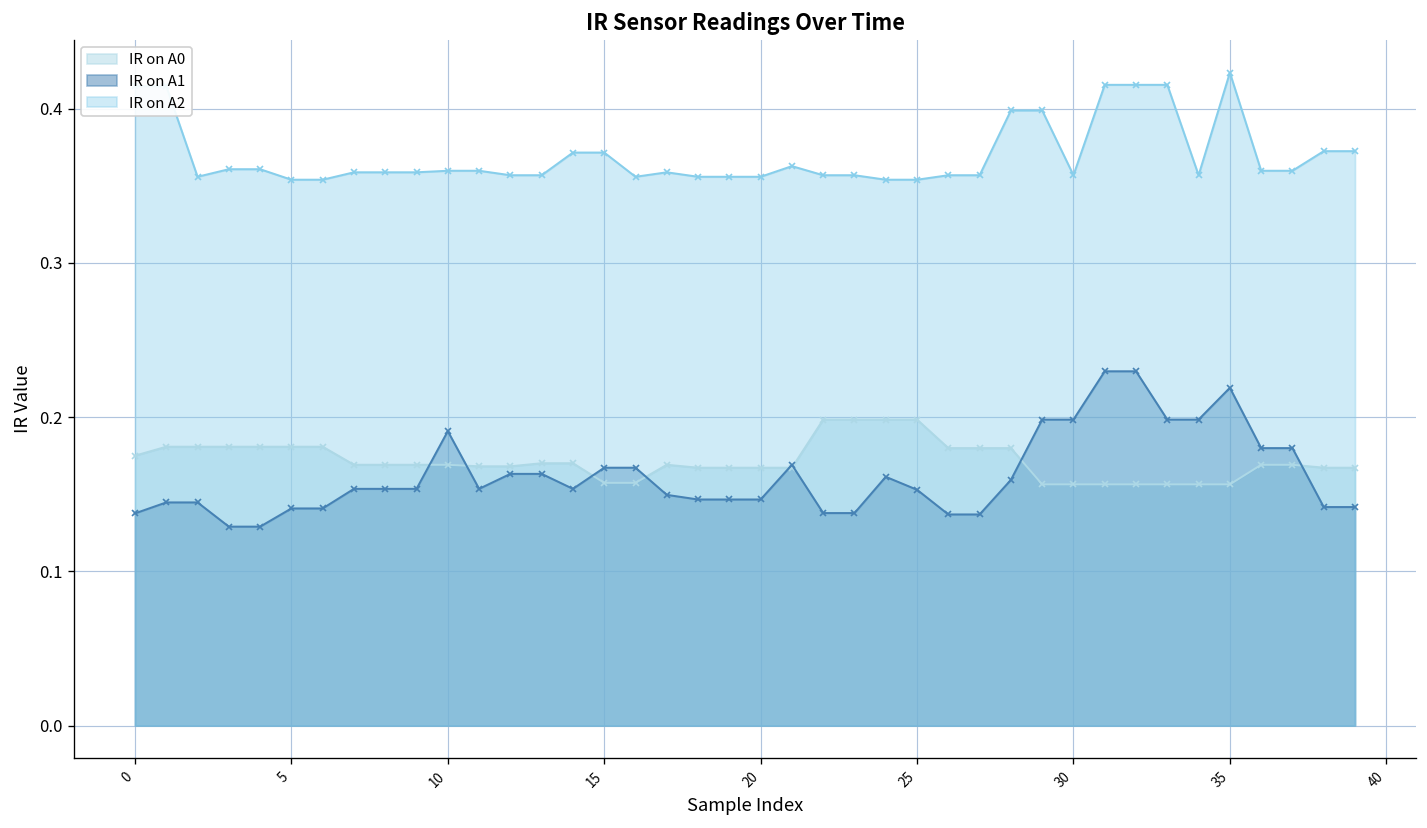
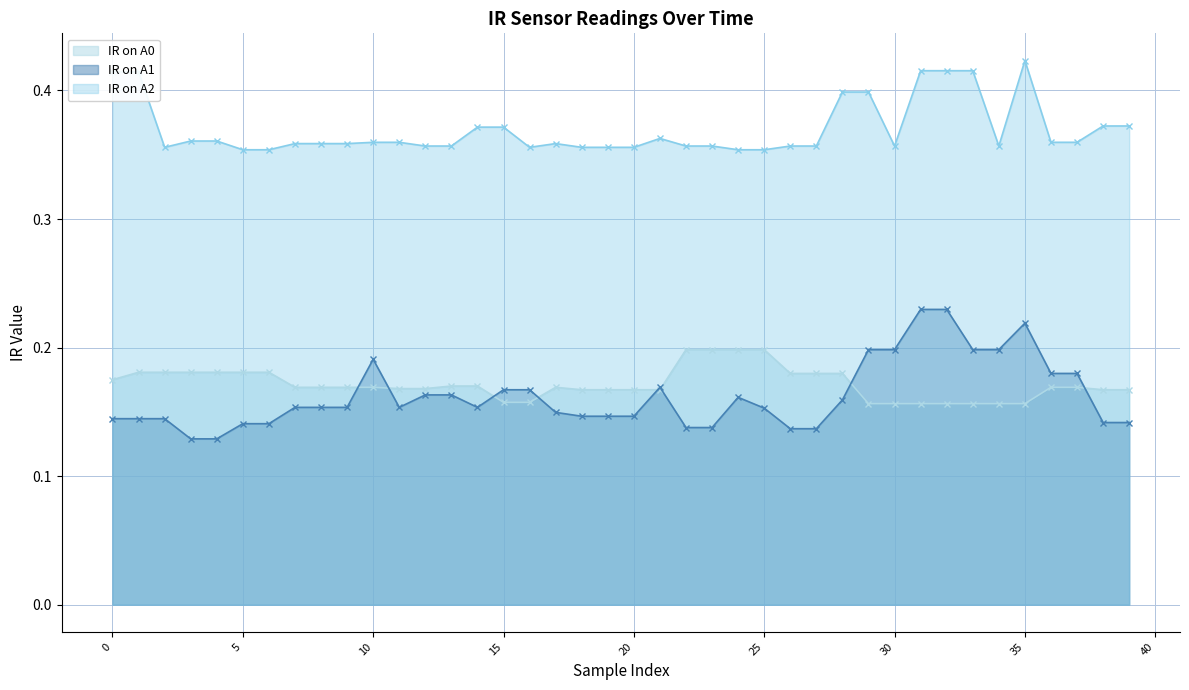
IR on A1, 0: 0.138 -> 0.145
